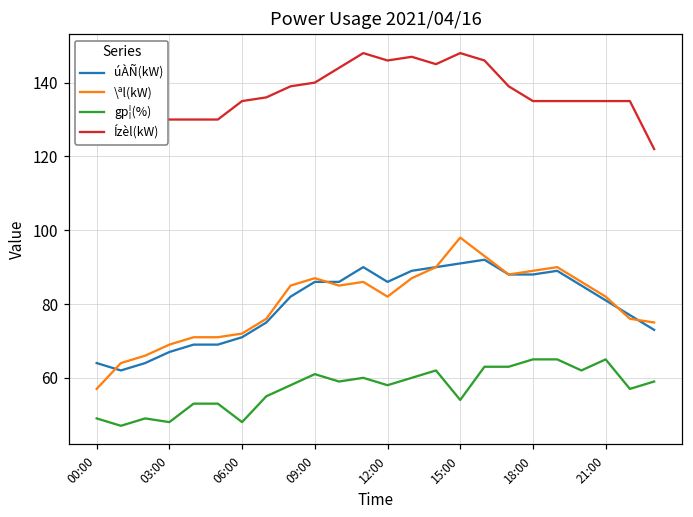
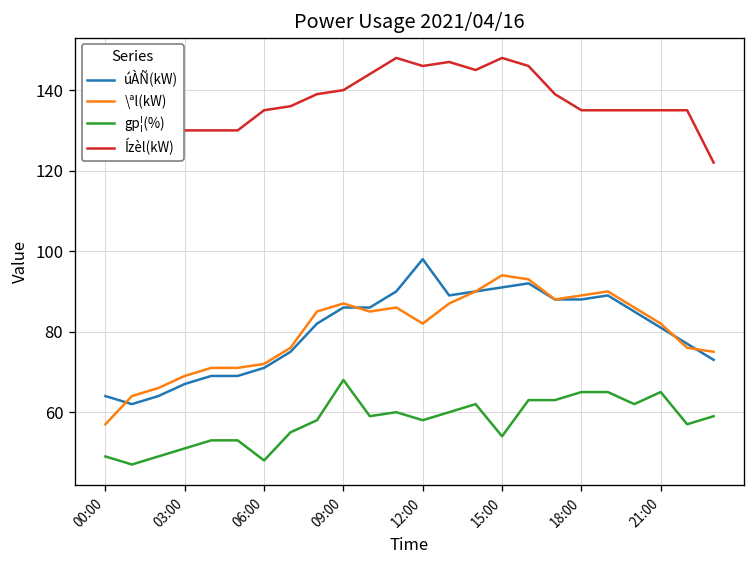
gp¦(%), 03:00: 48 -> 51
gp¦(%), 09:00: 61 -> 68
úÀÑ(kW), 12:00: 86 -> 98
\ªl(kW), 15:00: 98 -> 94
